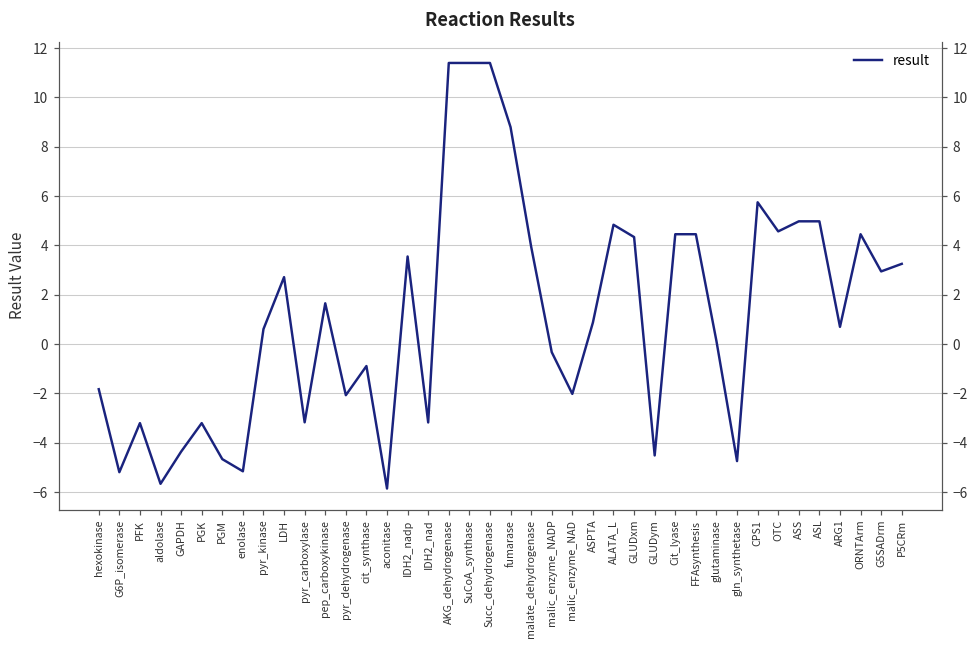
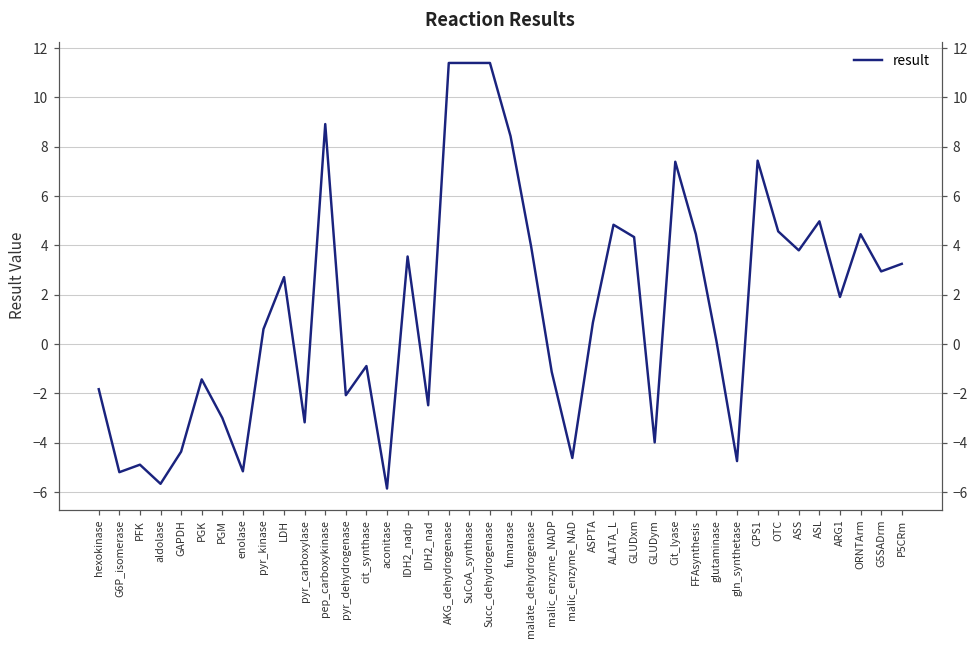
PFK: -3.2 -> -4.9
PGK: -3.2 -> -1.4
PGM: -4.7 -> -3.0
pep_carboxykinase: 1.7 -> 8.9
IDH2_nad: -3.2 -> -2.5
fumarase: 8.8 -> 8.4
malic_enzyme_NADP: -0.3 -> -1.1
malic_enzyme_NAD: -2.0 -> -4.6
GLUDym: -4.5 -> -4.0
Cit_lyase: 4.5 -> 7.4
CPS1: 5.7 -> 7.4
ASS: 5.0 -> 3.8
ARG1: 0.7 -> 1.9
